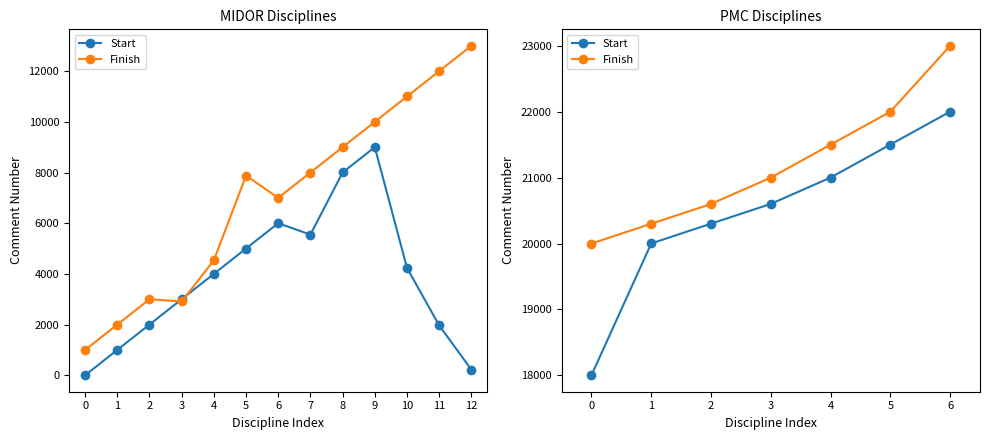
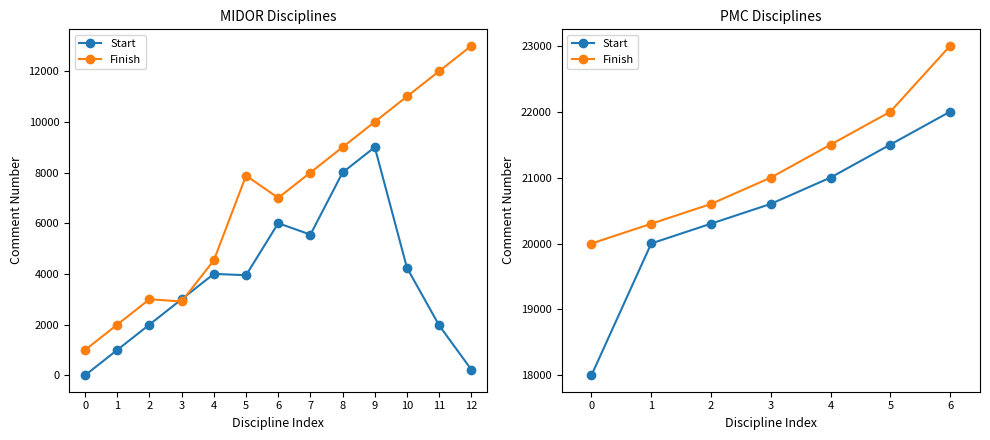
MIDOR Disciplines, Start, 5: 5000 -> 3900
